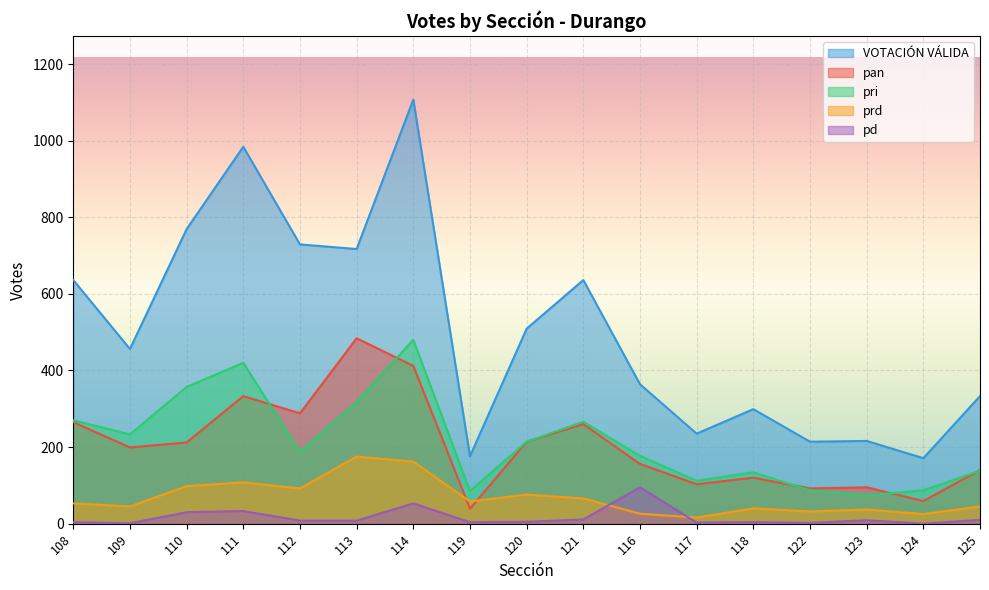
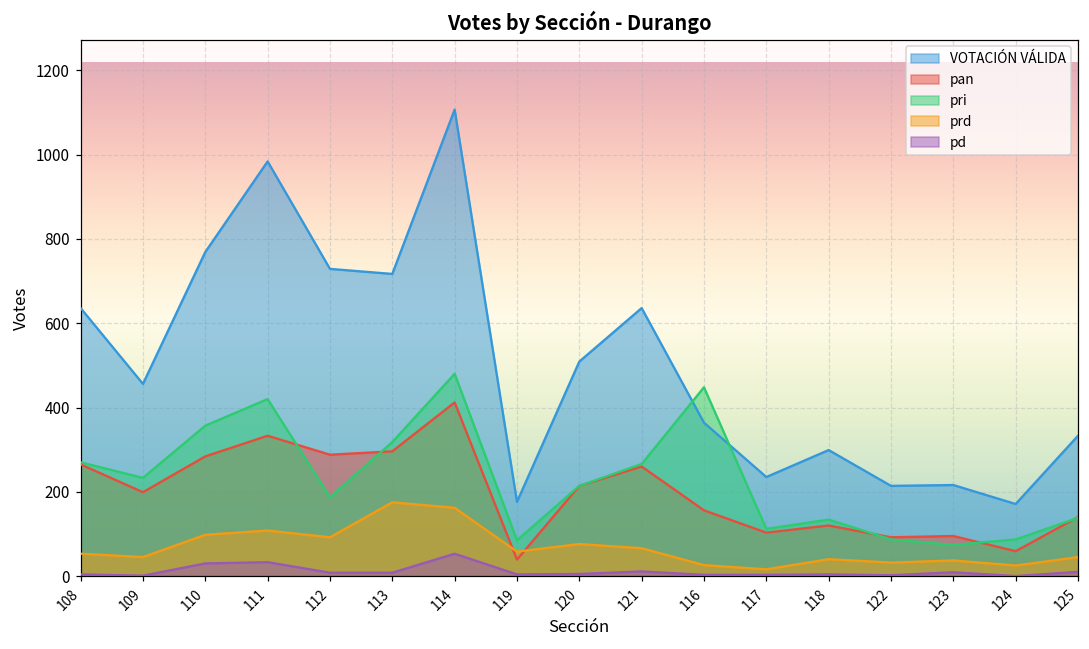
pan, 110: 210 -> 280
pan, 113: 480 -> 300
pri, 116: 180 -> 450
pd, 116: 100 -> 0
